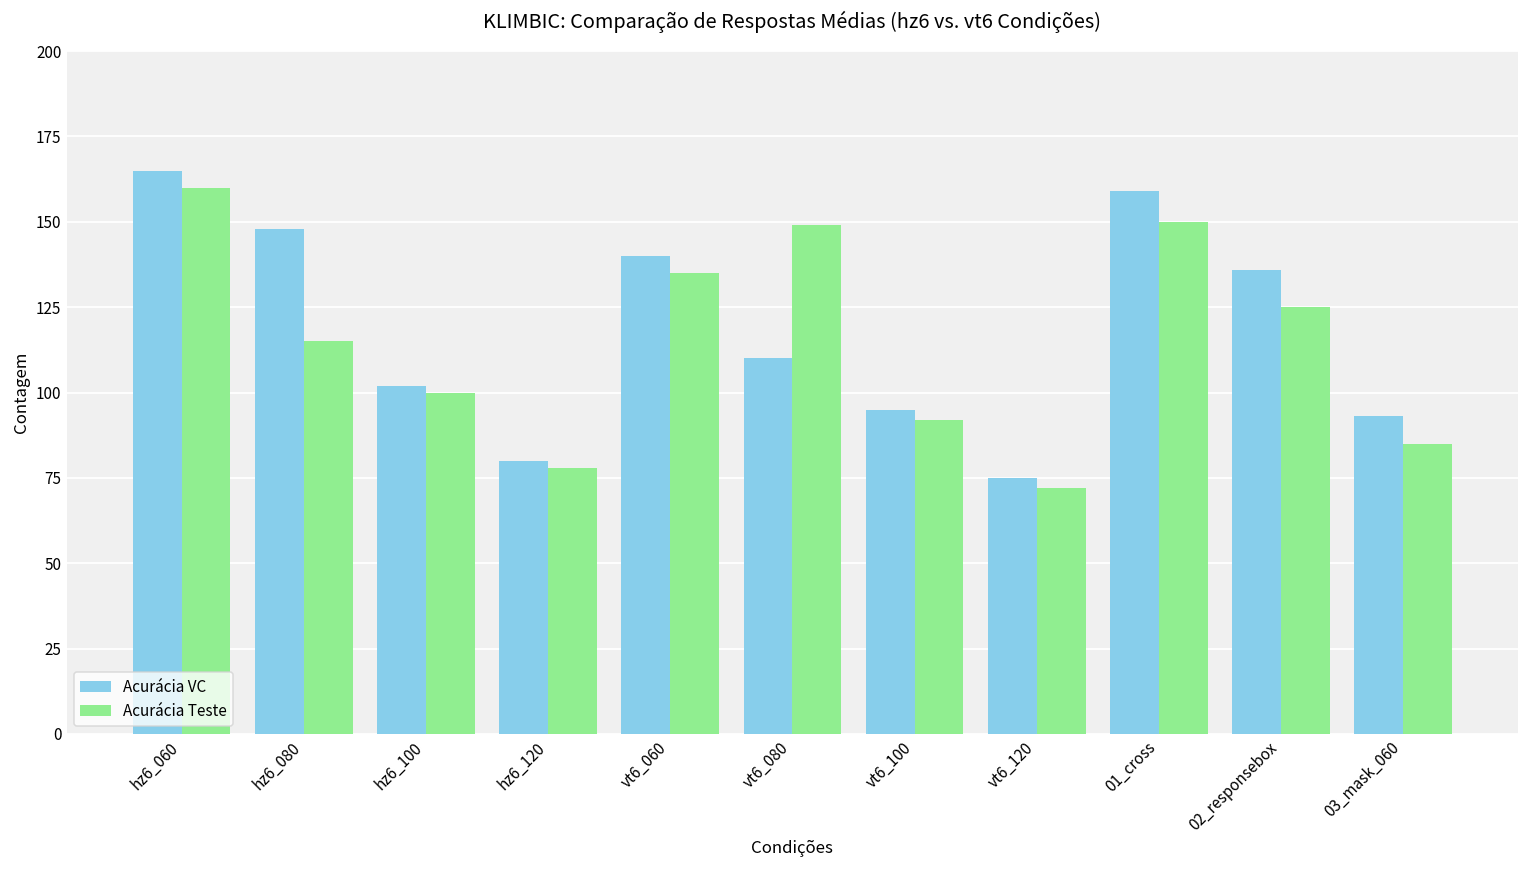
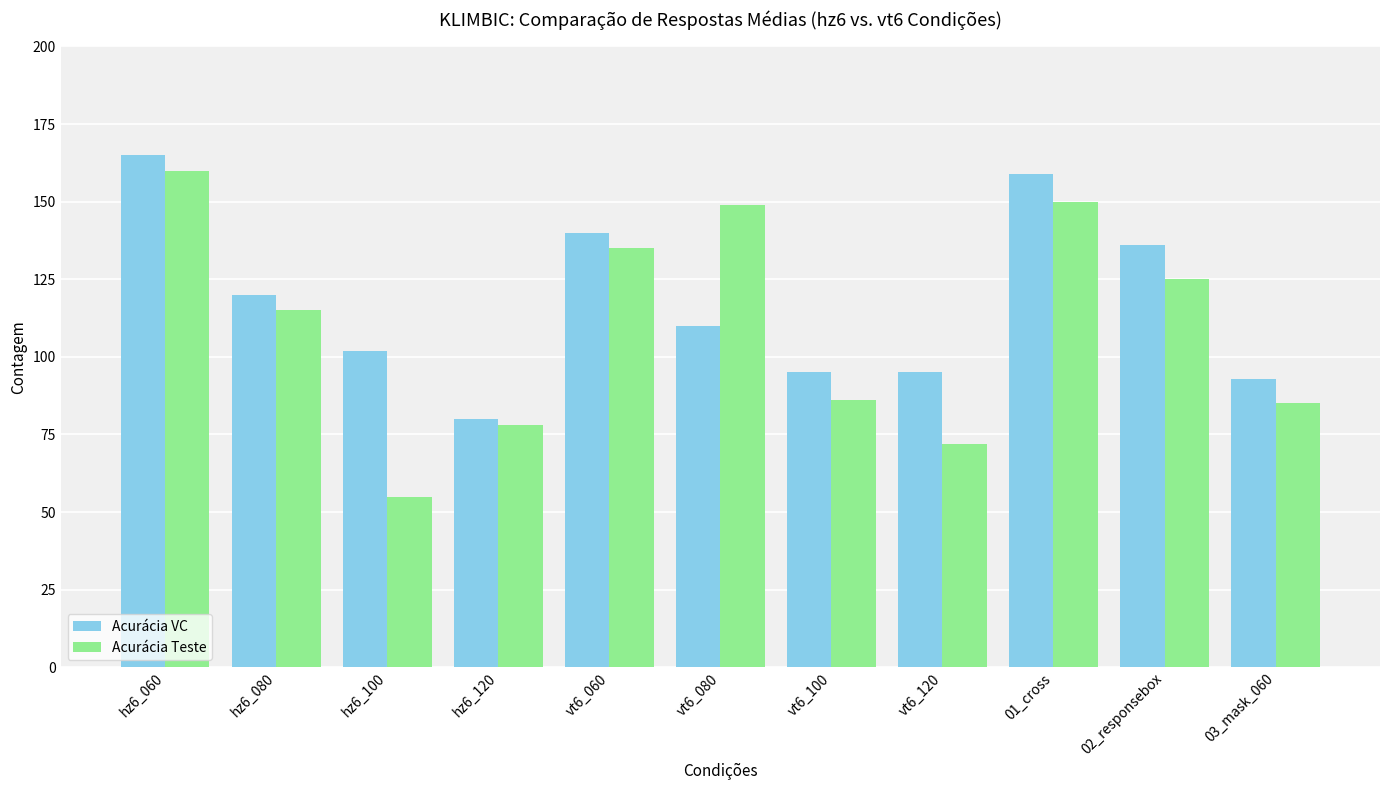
Acurácia VC, hz6_080: 148 -> 120
Acurácia Teste, hz6_100: 100 -> 55
Acurácia Teste, vt6_100: 92 -> 86
Acurácia VC, vt6_120: 75 -> 95
